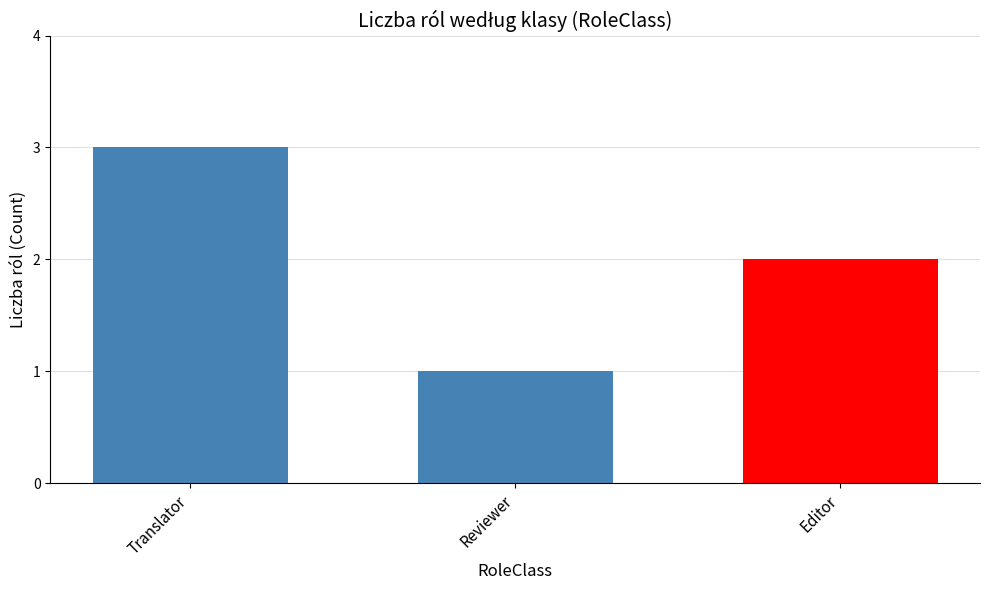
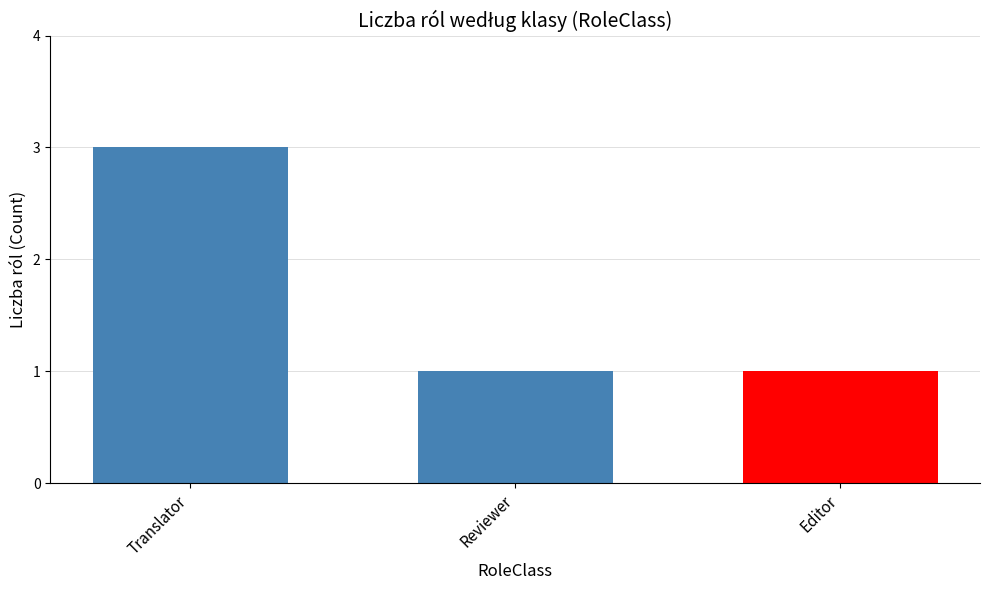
Editor: 2 -> 1
